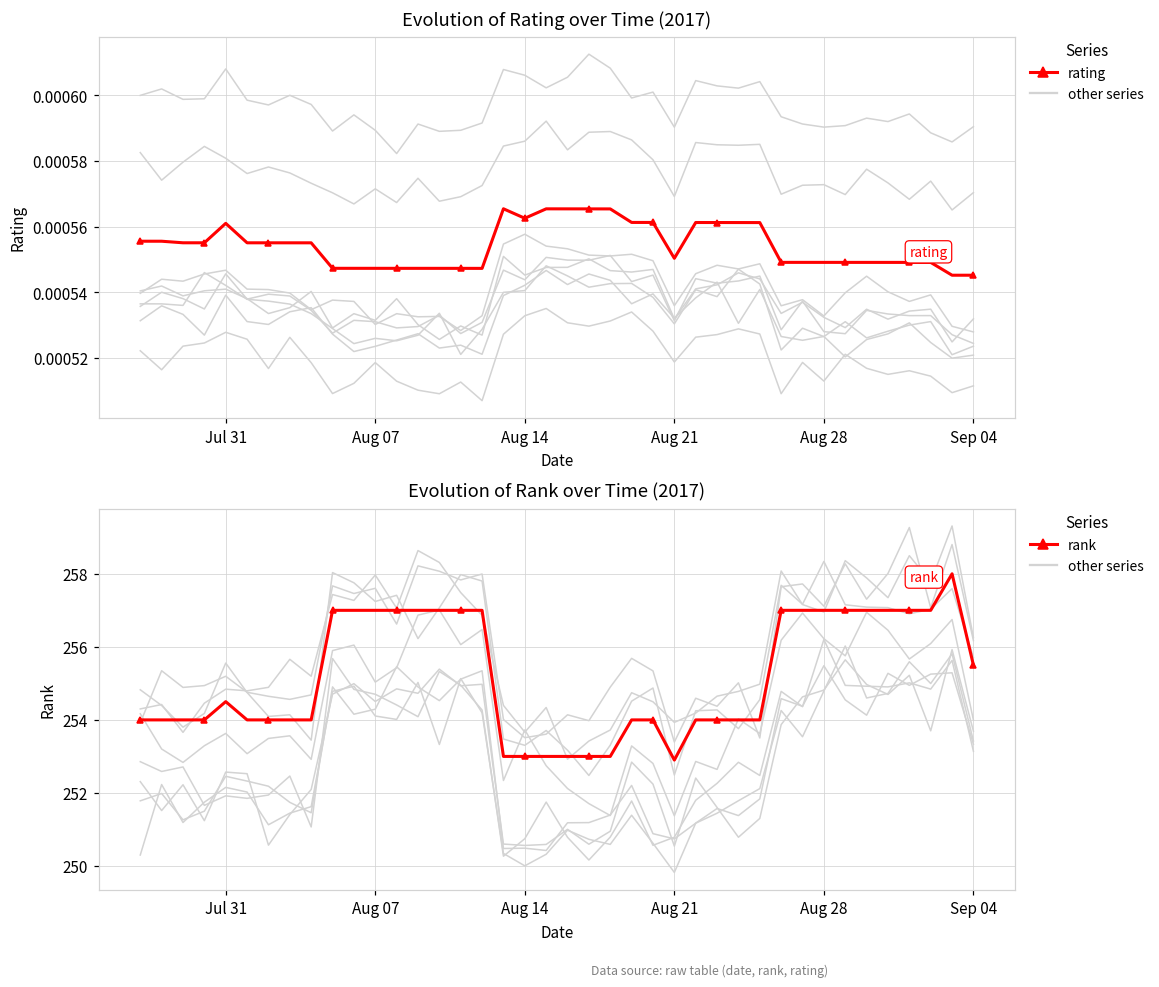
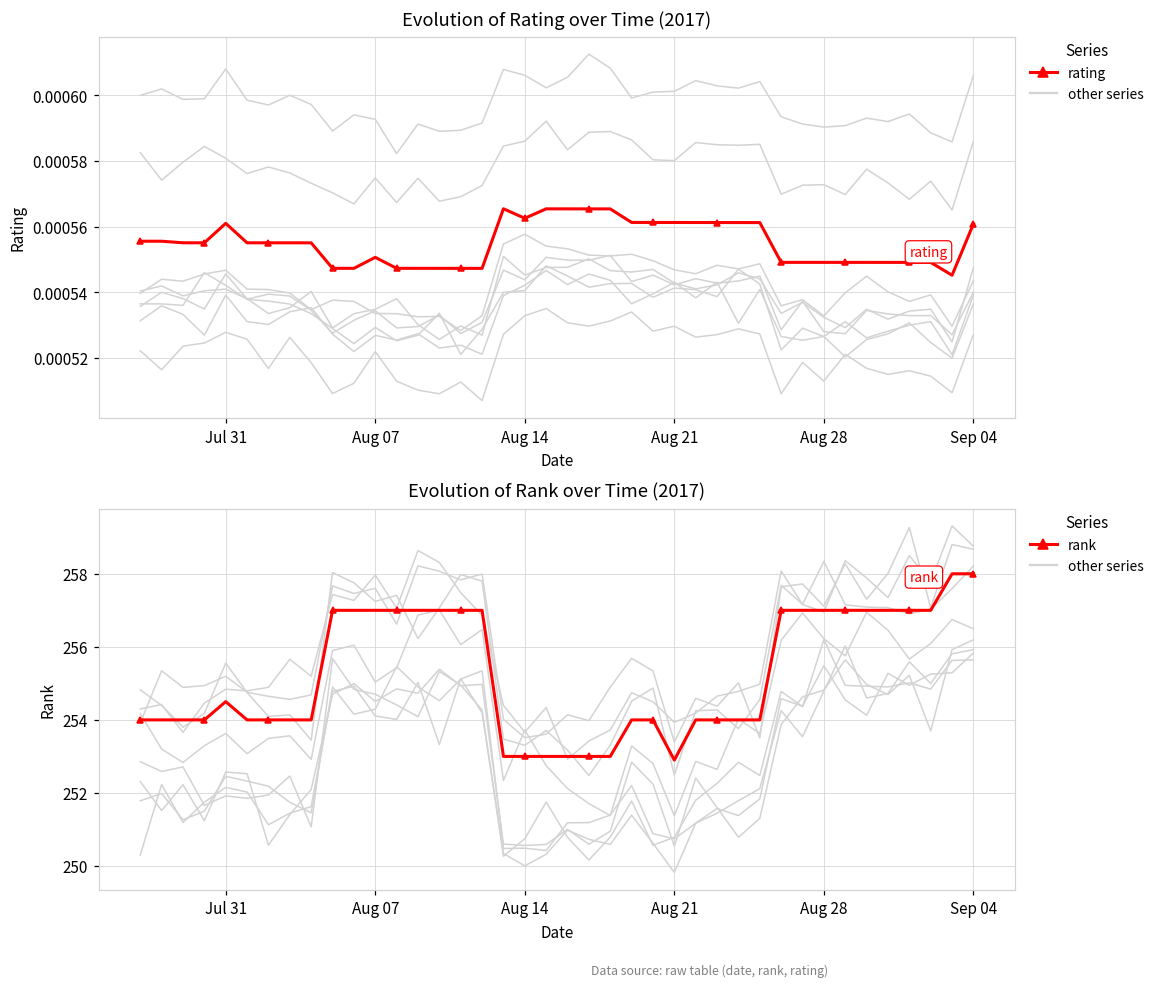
Evolution of Rating over Time (2017), rating, Aug 07: 0.000547 -> 0.000551
Evolution of Rating over Time (2017), rating, Aug 21: 0.000550 -> 0.000561
Evolution of Rating over Time (2017), rating, Sep 04: 0.000545 -> 0.000561
Evolution of Rank over Time (2017), rank, Sep 04: 255.5 -> 258.0
